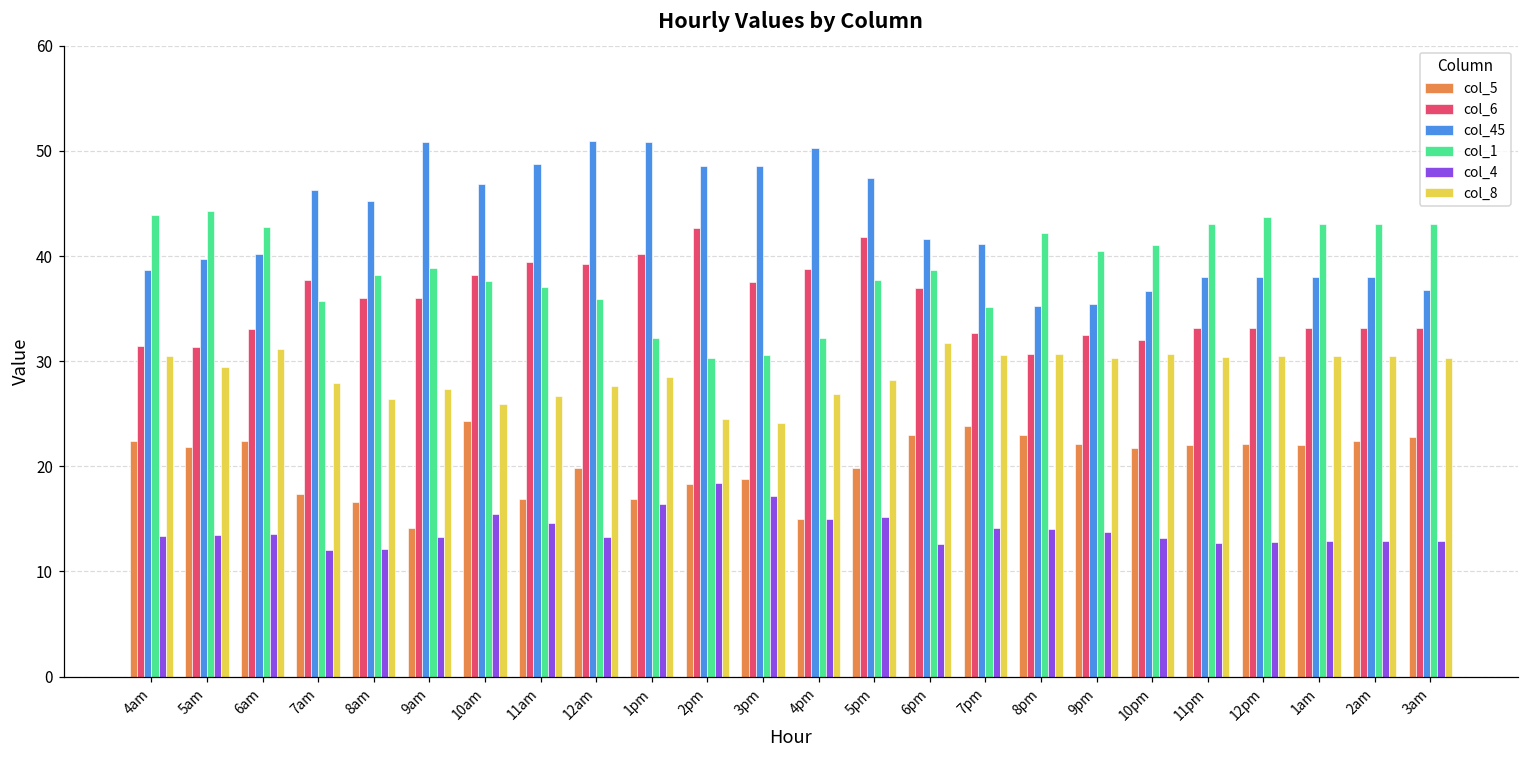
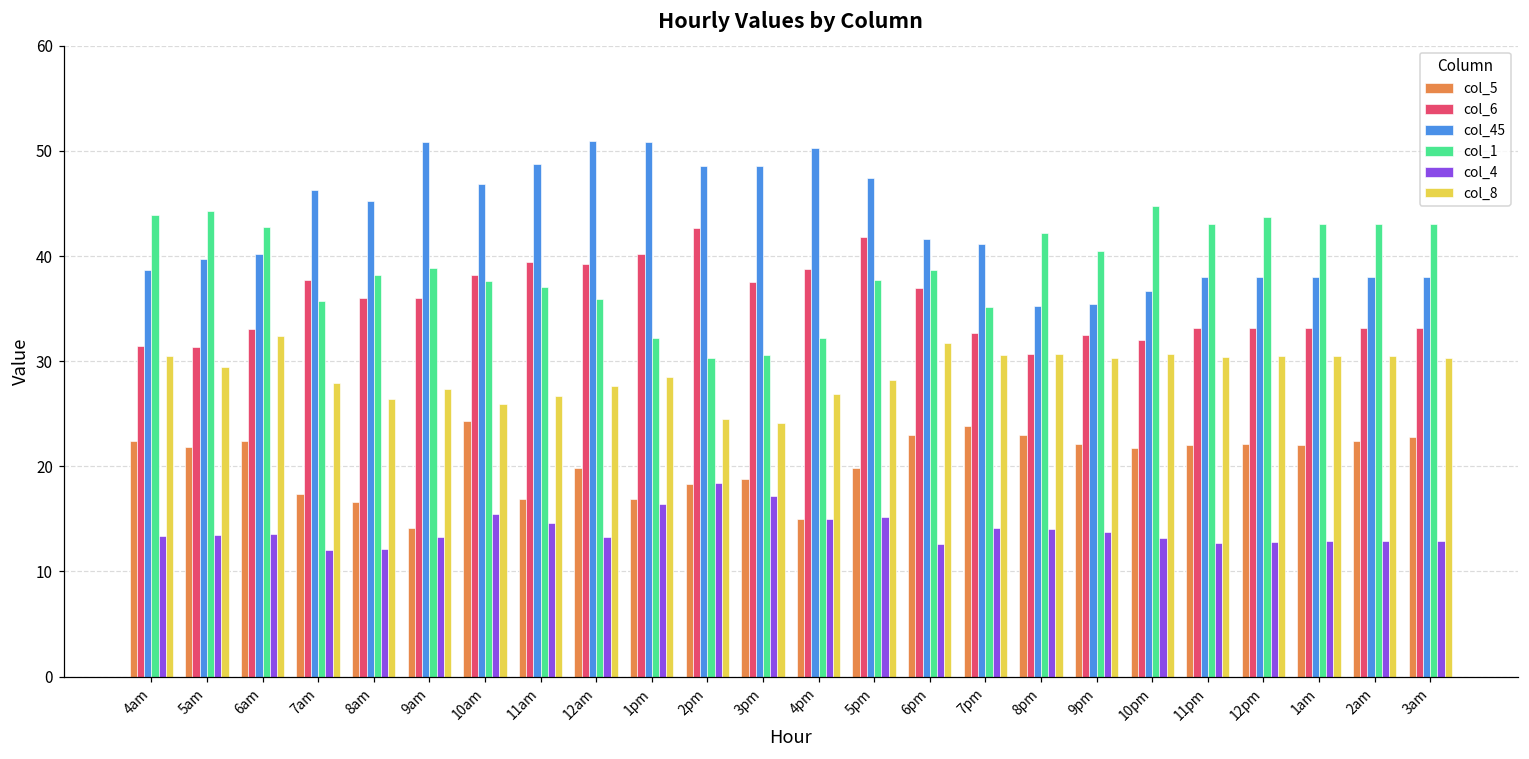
col_8, 6am: 31 -> 32
col_1, 10pm: 41 -> 45
col_45, 3am: 37 -> 38
